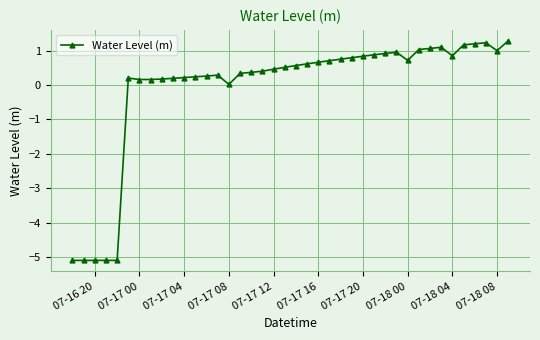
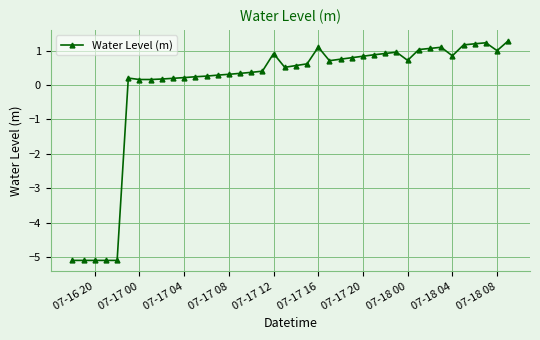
07-17 08: 0.0 -> 0.3
07-17 12: 0.5 -> 0.9
07-17 16: 0.7 -> 1.1
